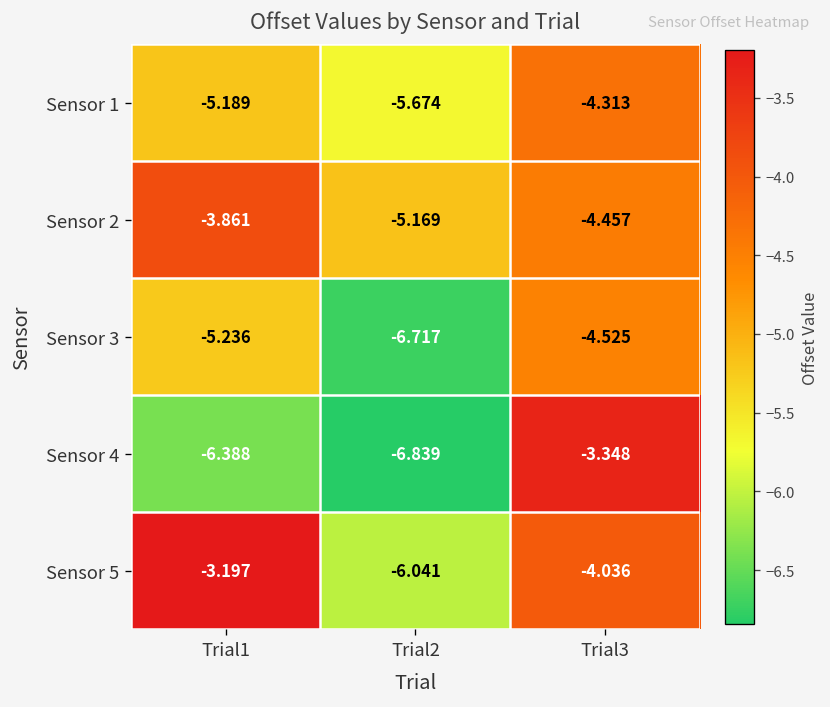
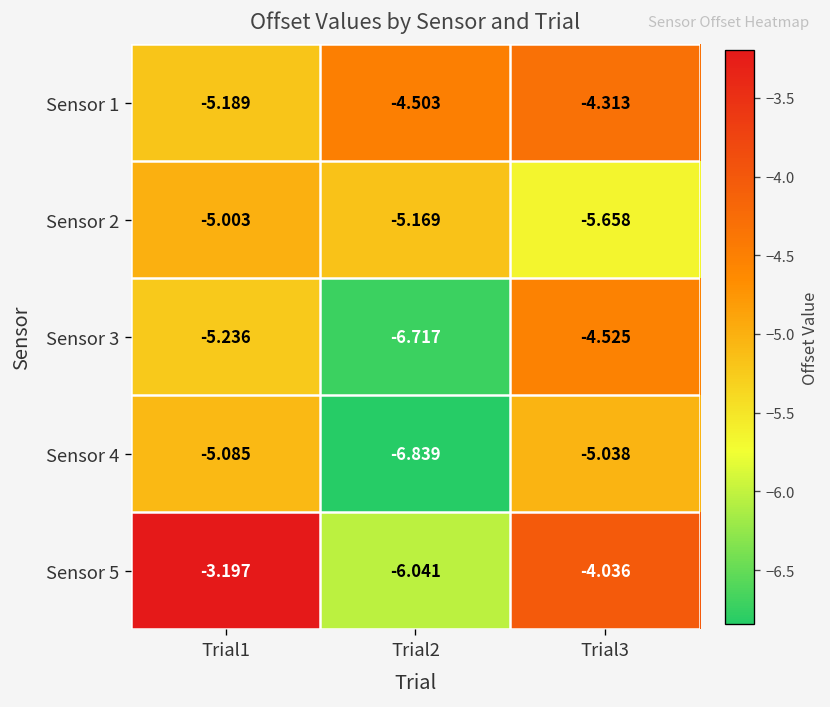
Sensor 1, Trial2: -5.674 -> -4.503
Sensor 2, Trial1: -3.861 -> -5.003
Sensor 2, Trial3: -4.457 -> -5.658
Sensor 4, Trial1: -6.388 -> -5.085
Sensor 4, Trial3: -3.348 -> -5.038
